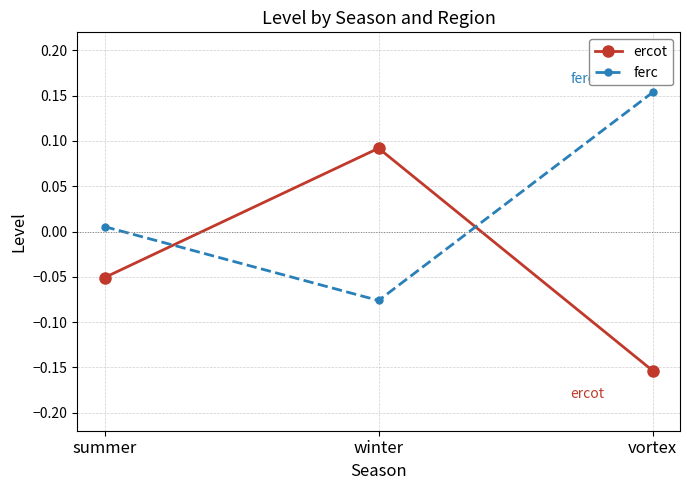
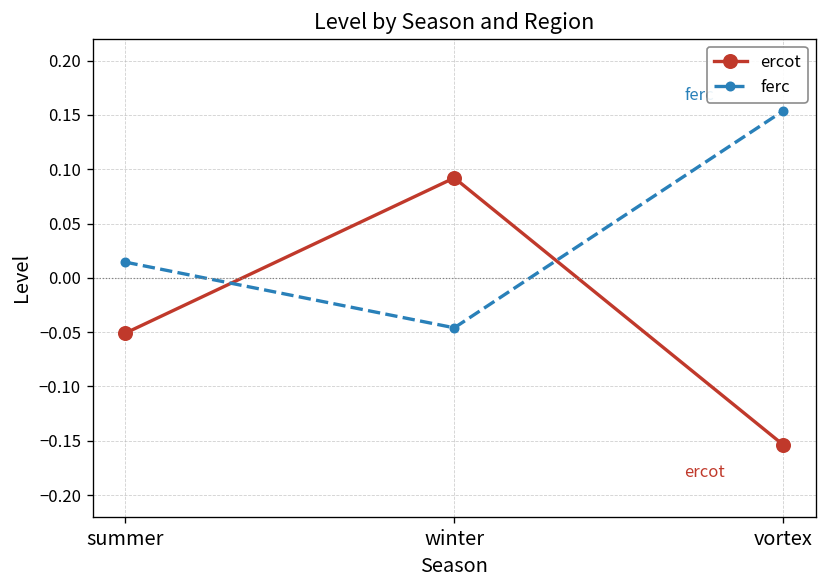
ferc, summer: 0.005 -> 0.014
ferc, winter: -0.08 -> -0.05
